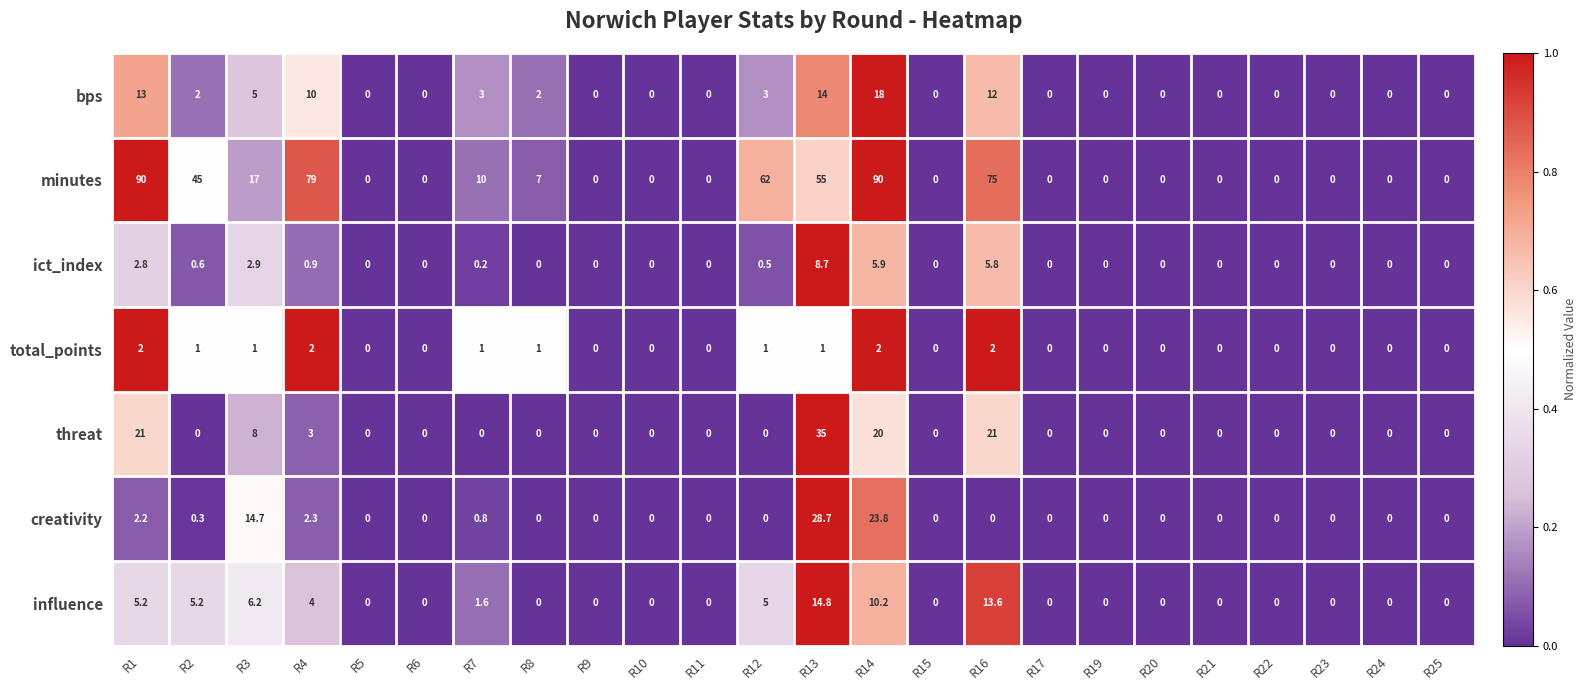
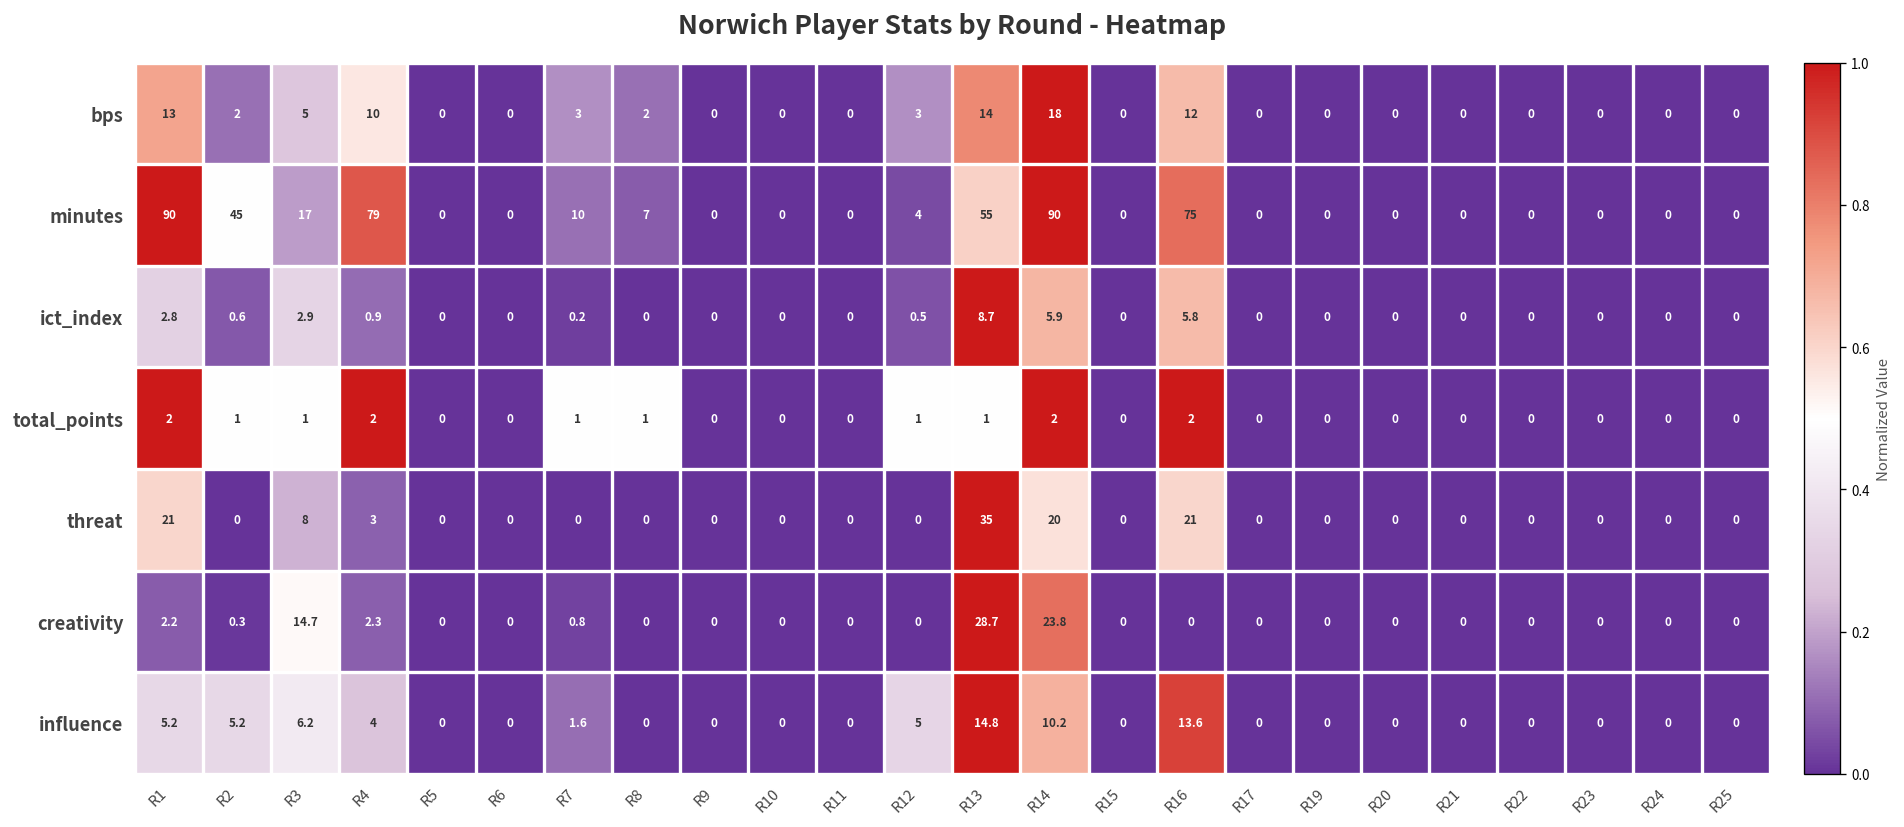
minutes, R12: 62 -> 4
